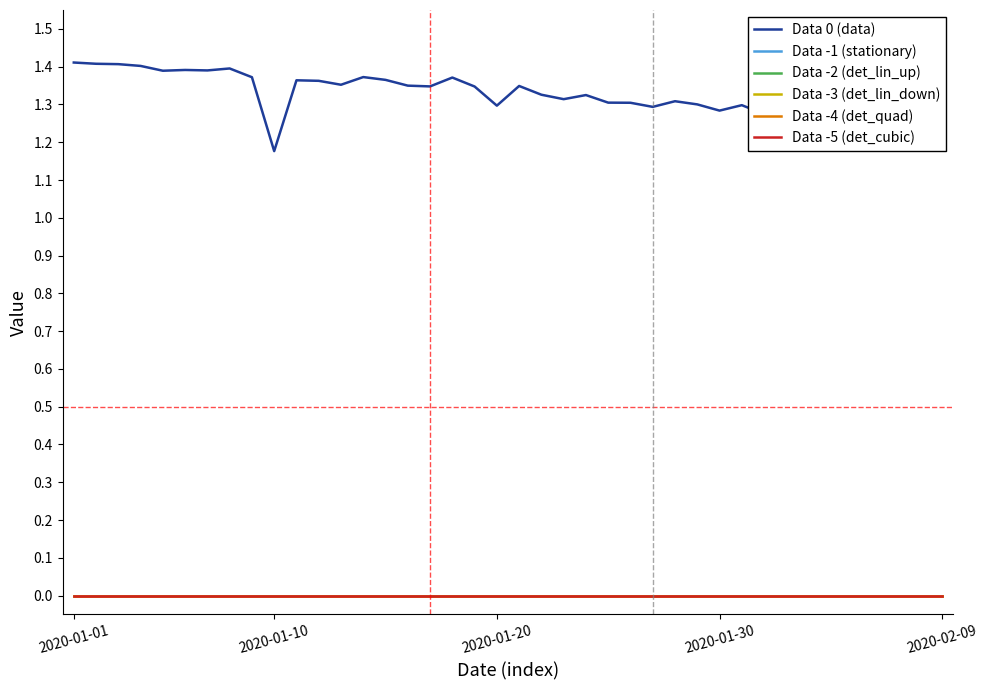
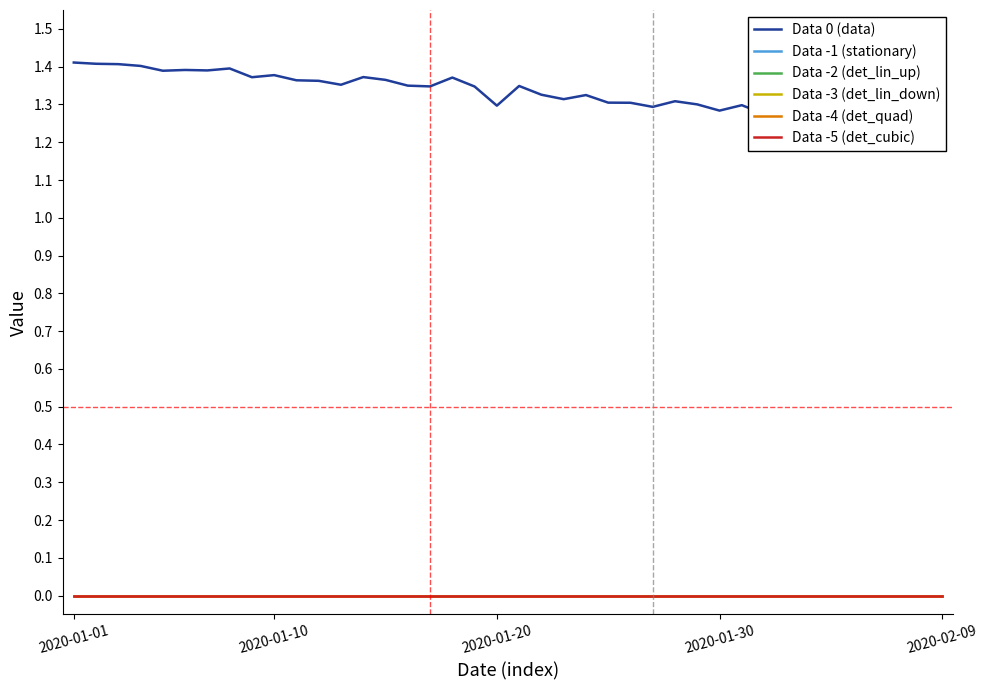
Data 0 (data), 2020-01-10: 1.18 -> 1.38
